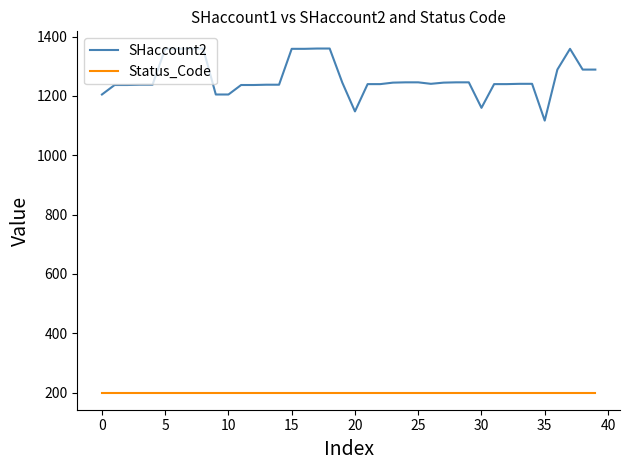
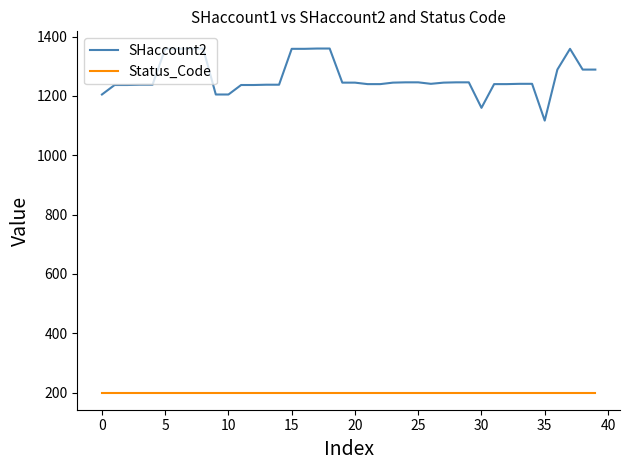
SHaccount2, 20: 1150 -> 1250
